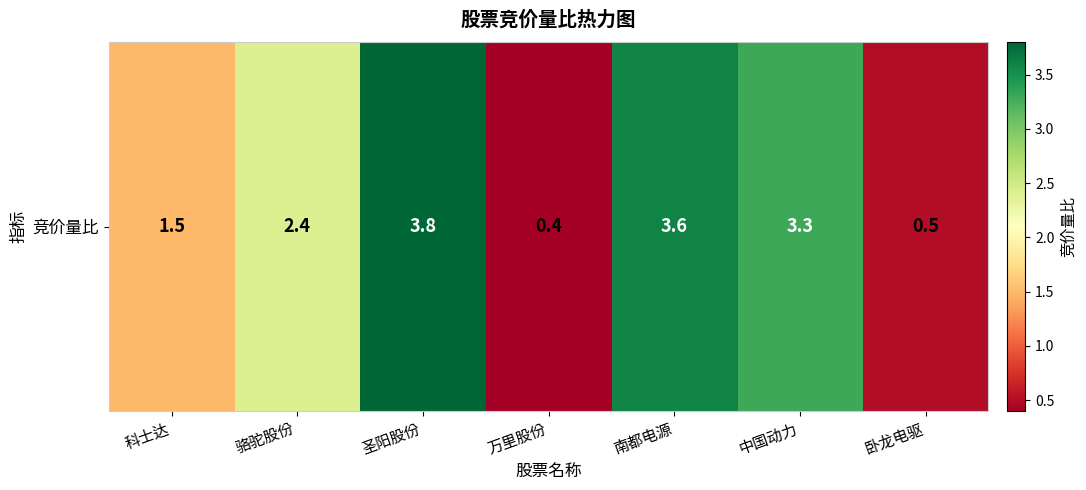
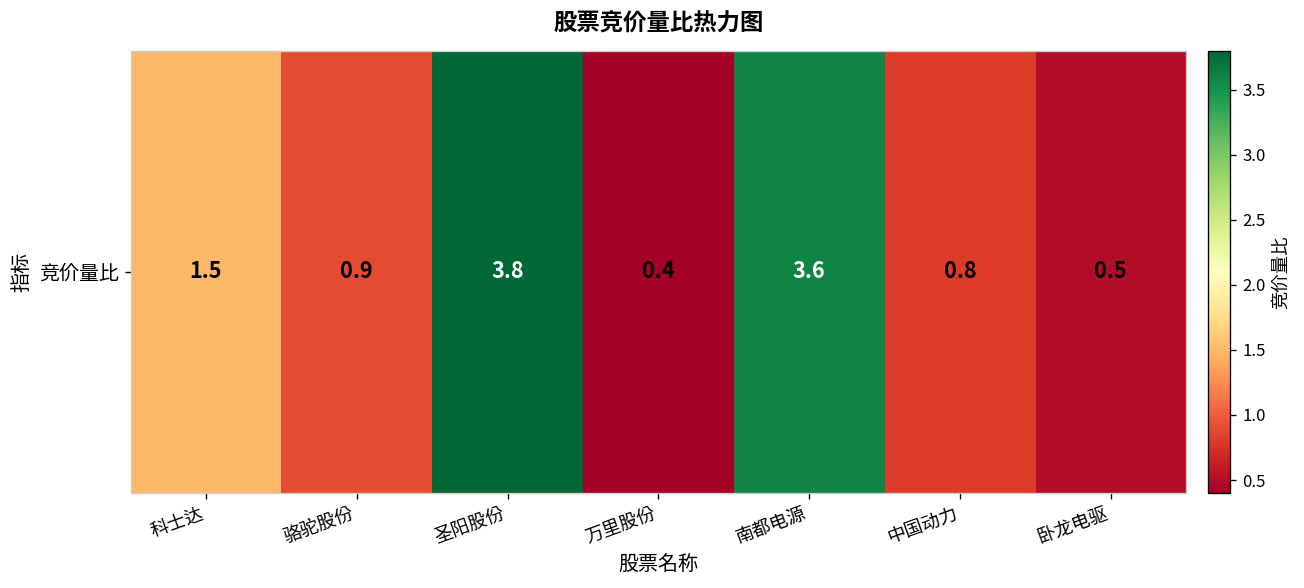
竞价量比, 骆驼股份: 2.4 -> 0.9
竞价量比, 中国动力: 3.3 -> 0.8
